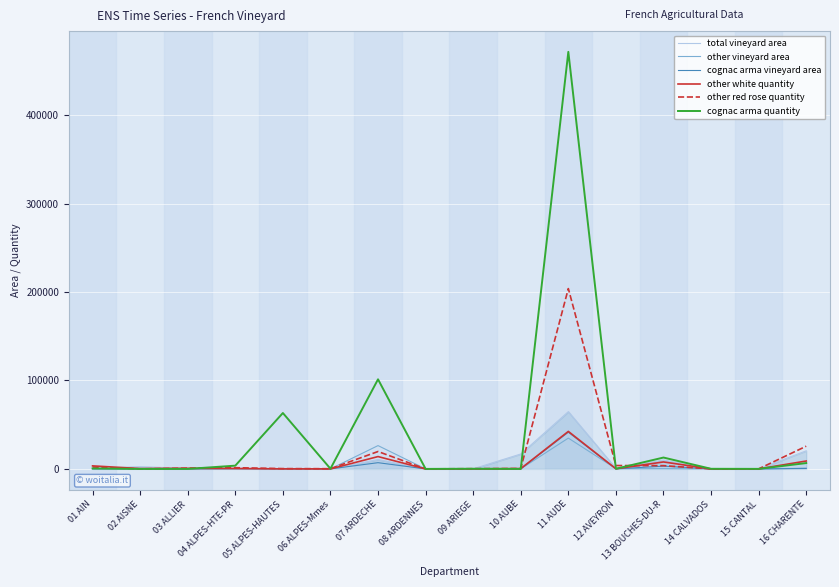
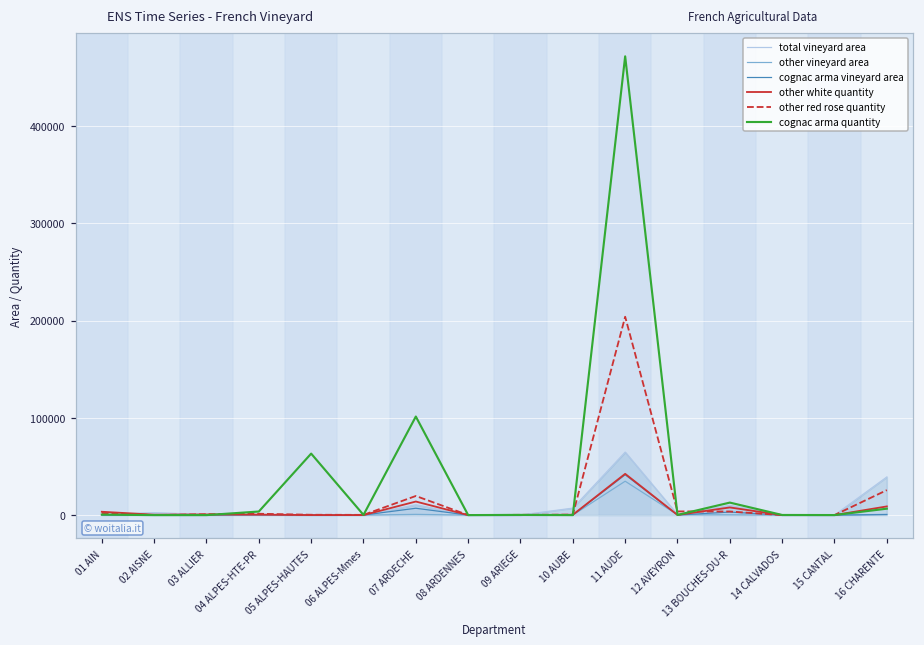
other vineyard area, 07 ARDECHE: 30000 -> 0
total vineyard area, 10 AUBE: 20000 -> 10000
total vineyard area, 16 CHARENTE: 20000 -> 40000
